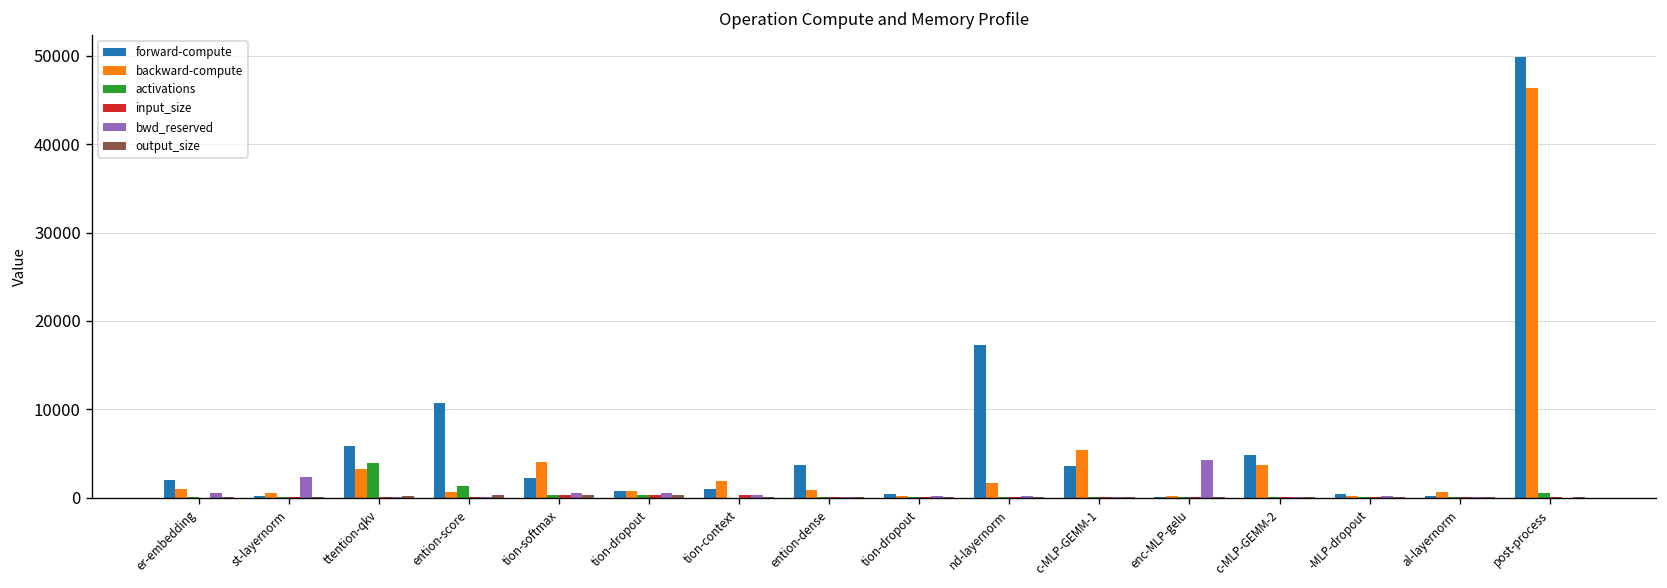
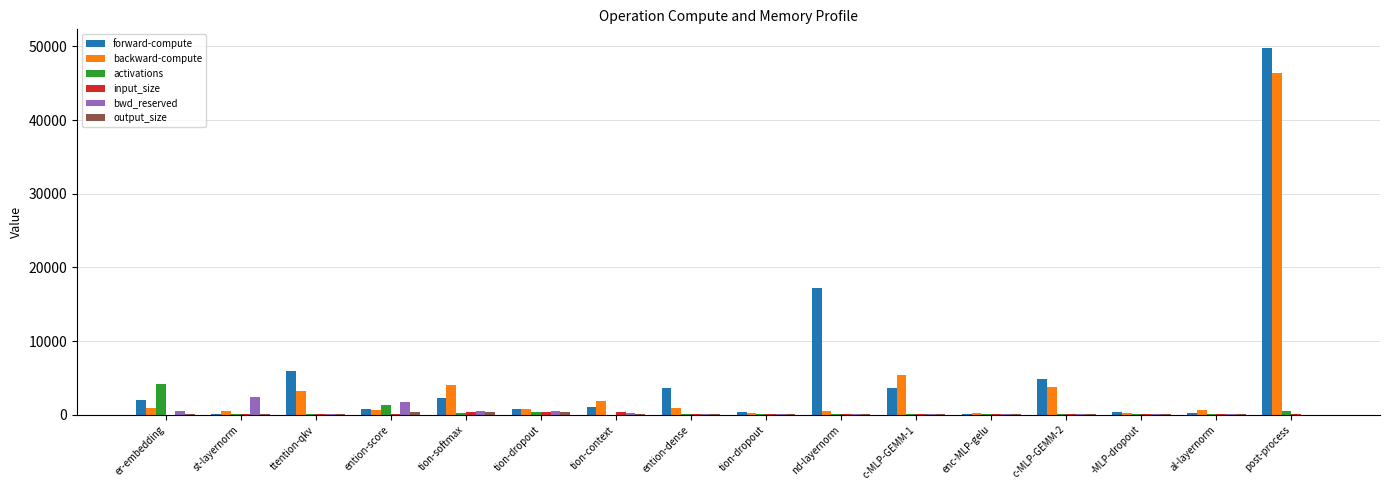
activations, er-embedding: 0 -> 4000
activations, ttention-qkv: 4000 -> 0
forward-compute, ention-score: 11000 -> 1000
bwd_reserved, ention-score: 0 -> 2000
backward-compute, nd-layernorm: 2000 -> 1000
bwd_reserved, enc-MLP-gelu: 4000 -> 0
